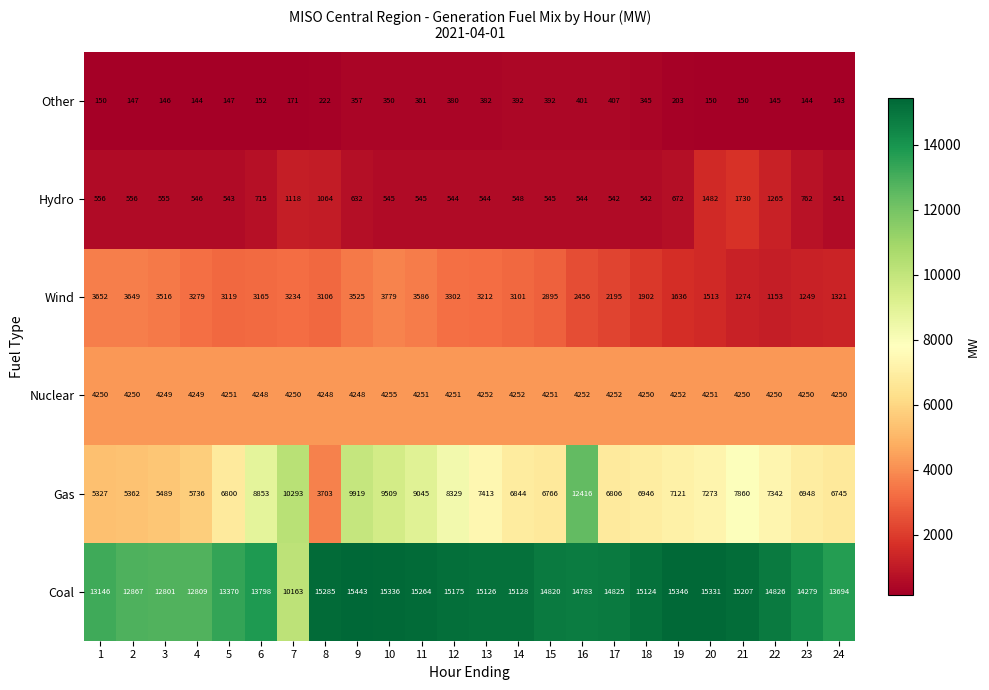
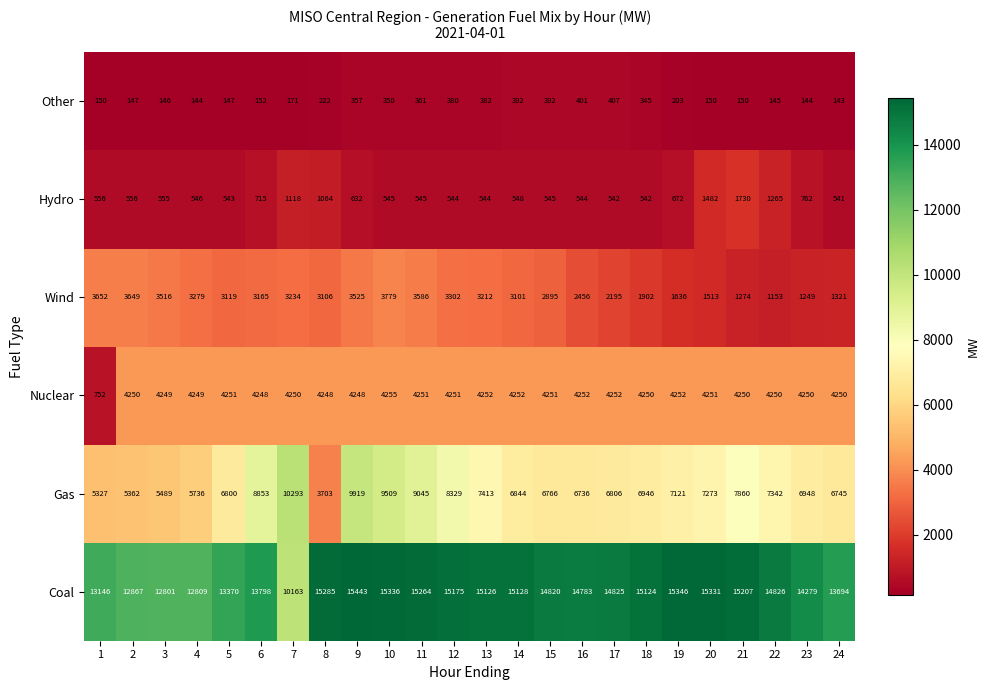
Nuclear, 1: 4250 -> 752
Gas, 16: 12416 -> 6736
